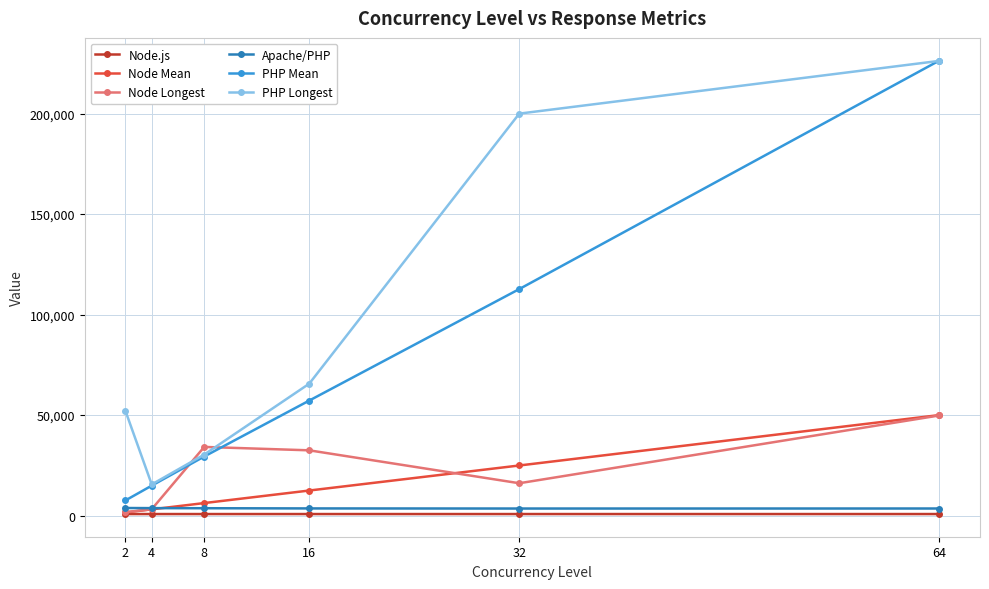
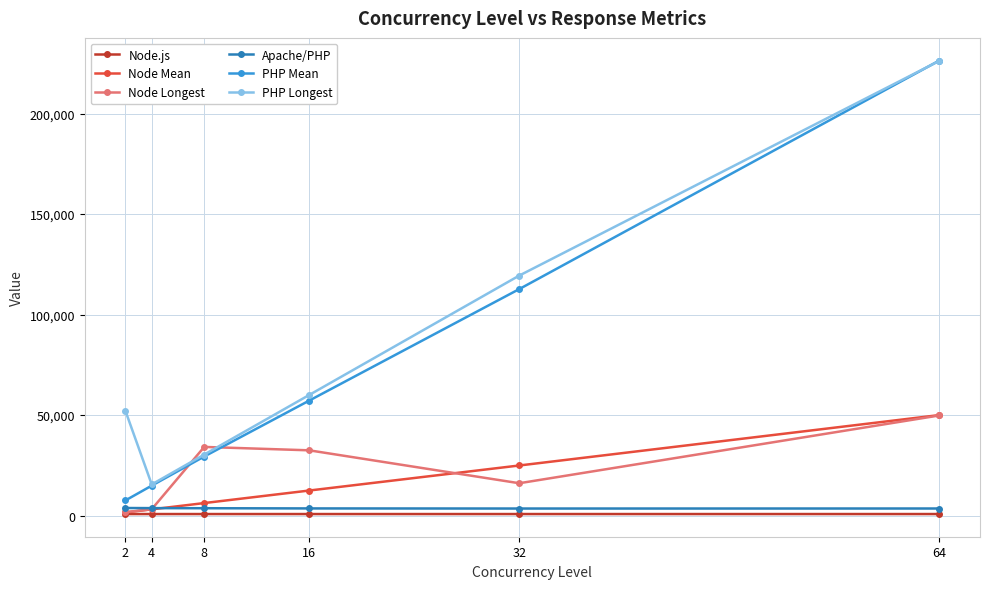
PHP Longest, 16: 66,000 -> 60,000
PHP Longest, 32: 200,000 -> 119,000
